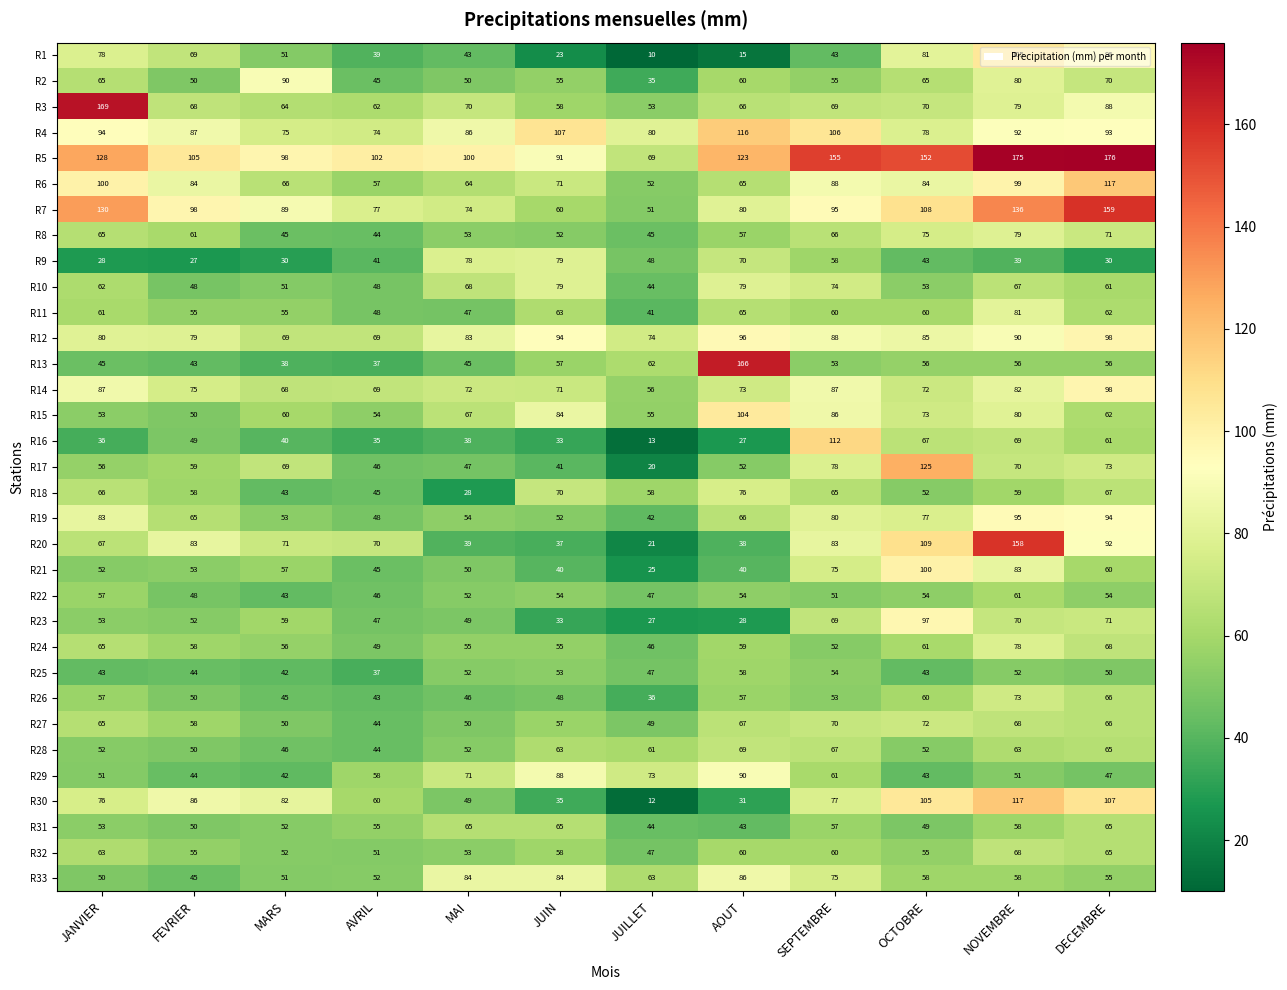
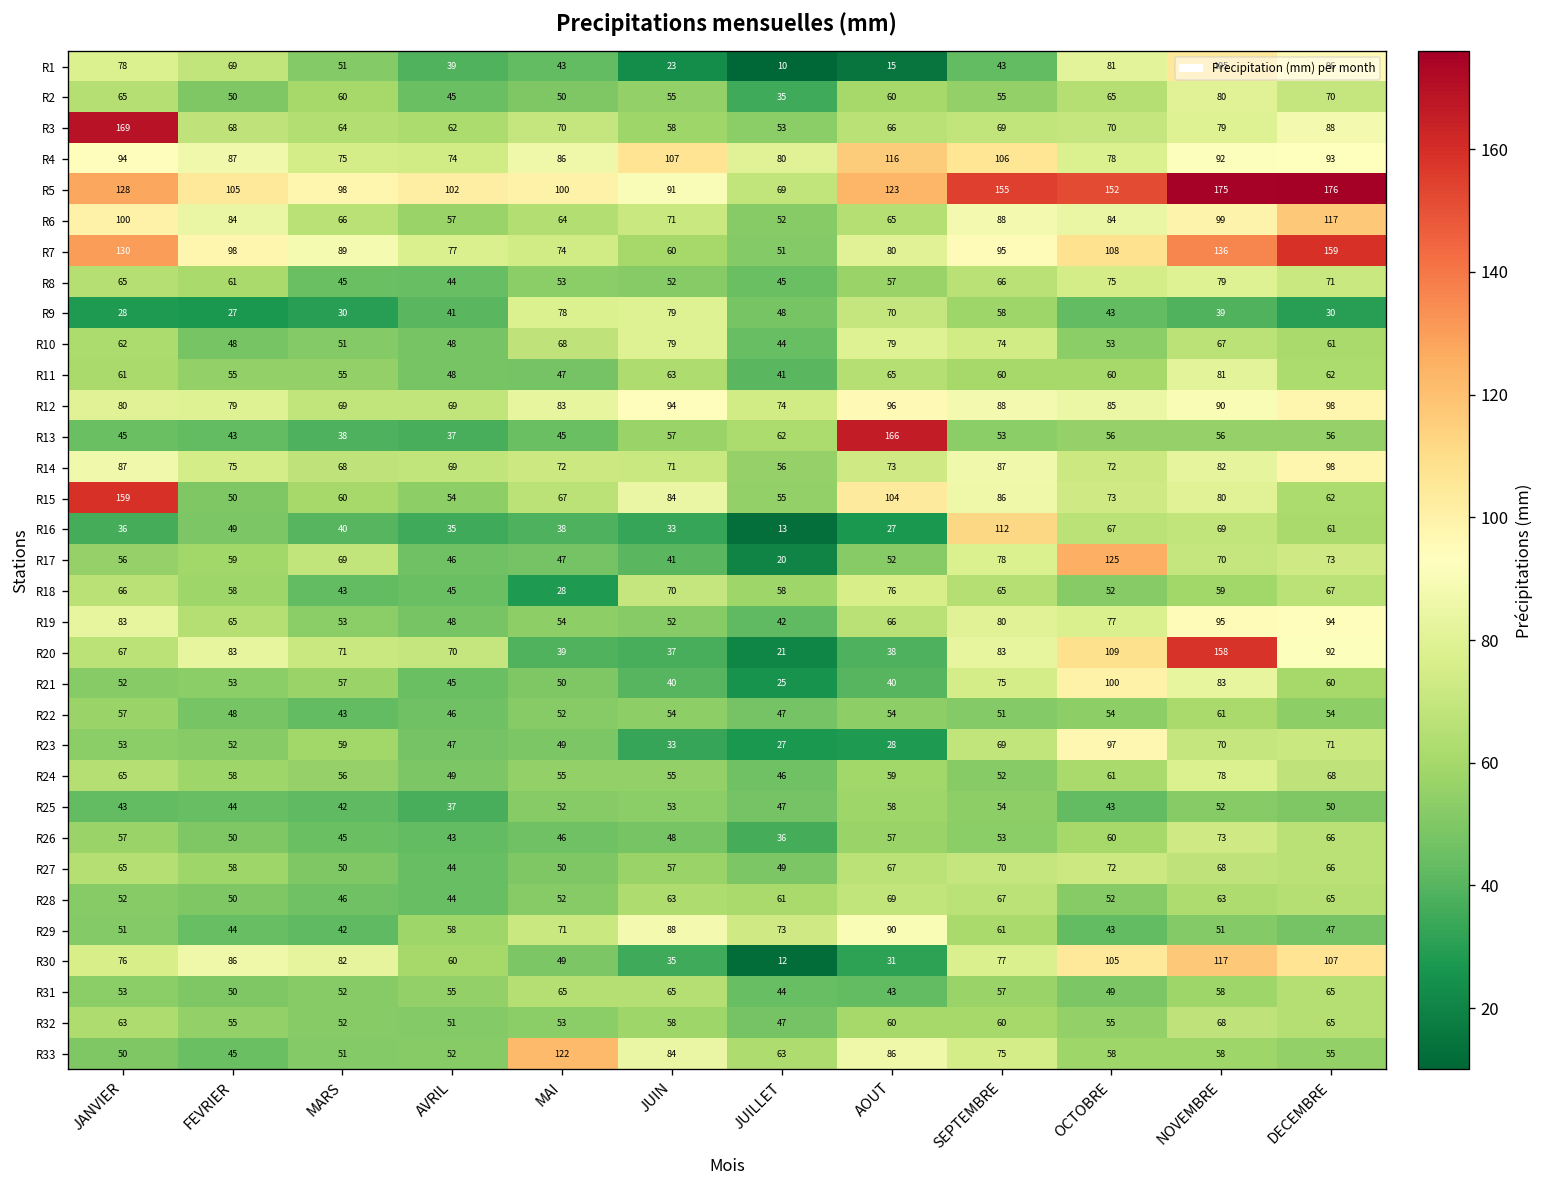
R2, MARS: 90 -> 60
R15, JANVIER: 53 -> 159
R33, MAI: 84 -> 122
